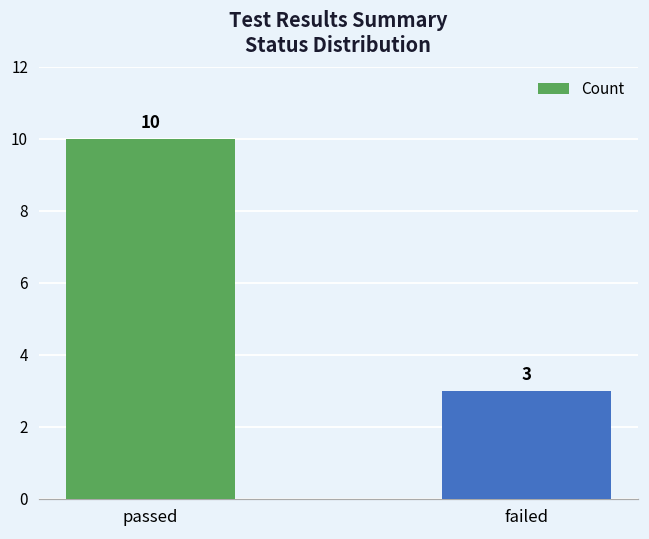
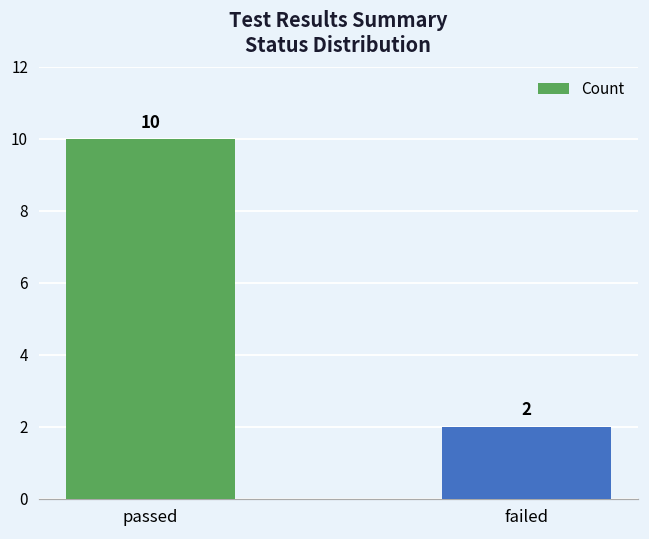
failed: 3 -> 2
